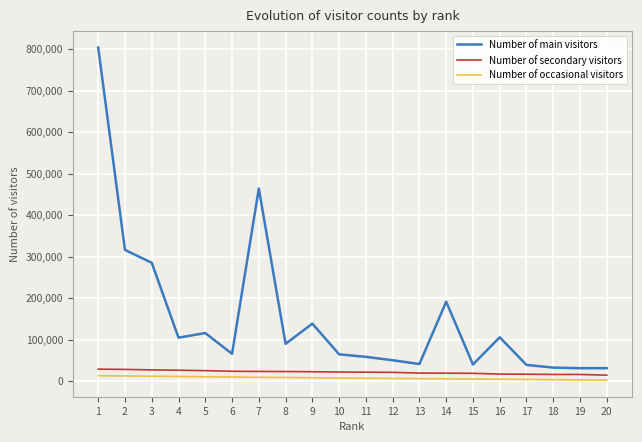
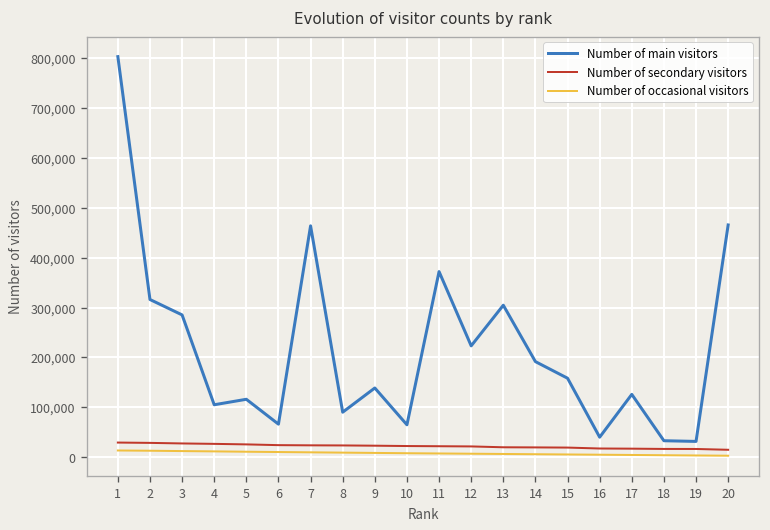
Number of main visitors, 11: 60,000 -> 370,000
Number of main visitors, 12: 50,000 -> 220,000
Number of main visitors, 13: 40,000 -> 300,000
Number of main visitors, 15: 40,000 -> 160,000
Number of main visitors, 16: 110,000 -> 40,000
Number of main visitors, 17: 40,000 -> 130,000
Number of main visitors, 20: 30,000 -> 470,000
